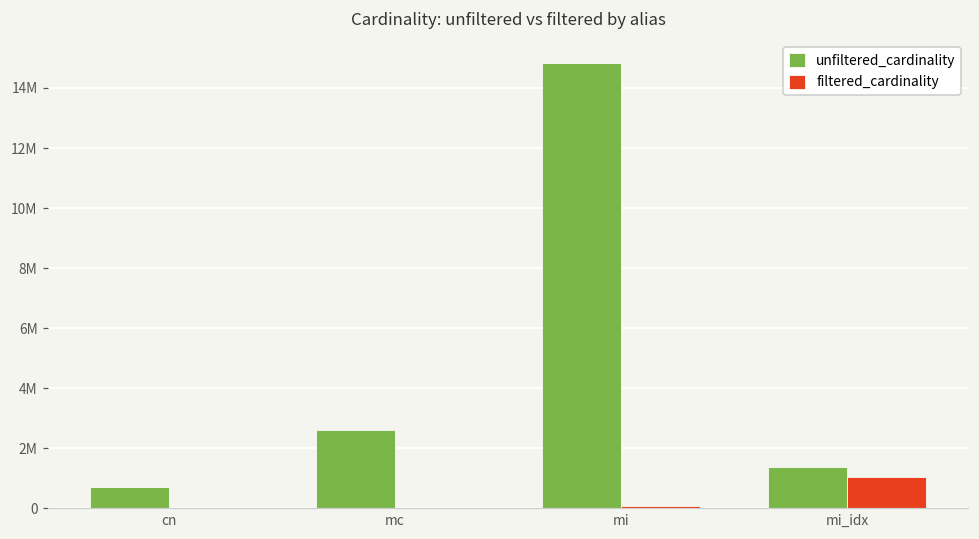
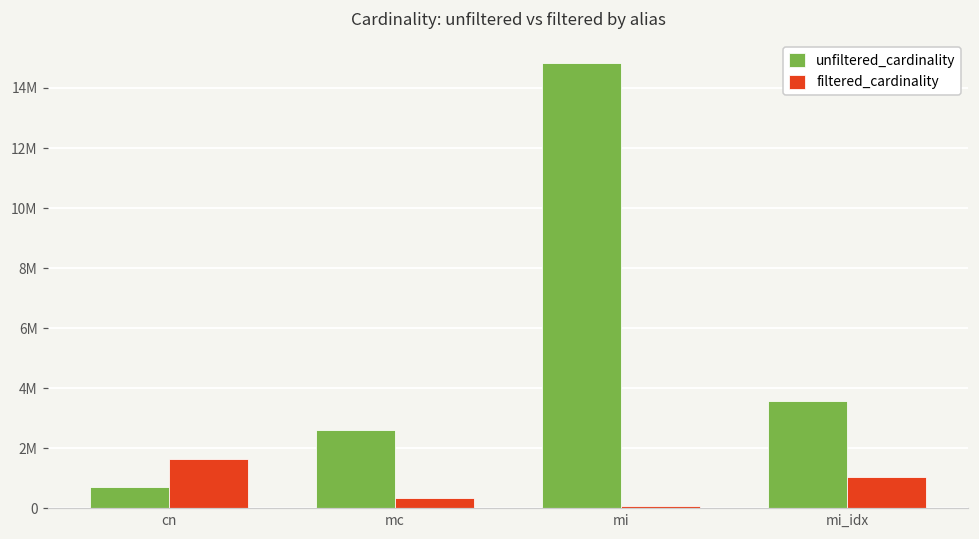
filtered_cardinality, cn: 0 -> 1700000
filtered_cardinality, mc: 0 -> 300000
unfiltered_cardinality, mi_idx: 1400000 -> 3600000
